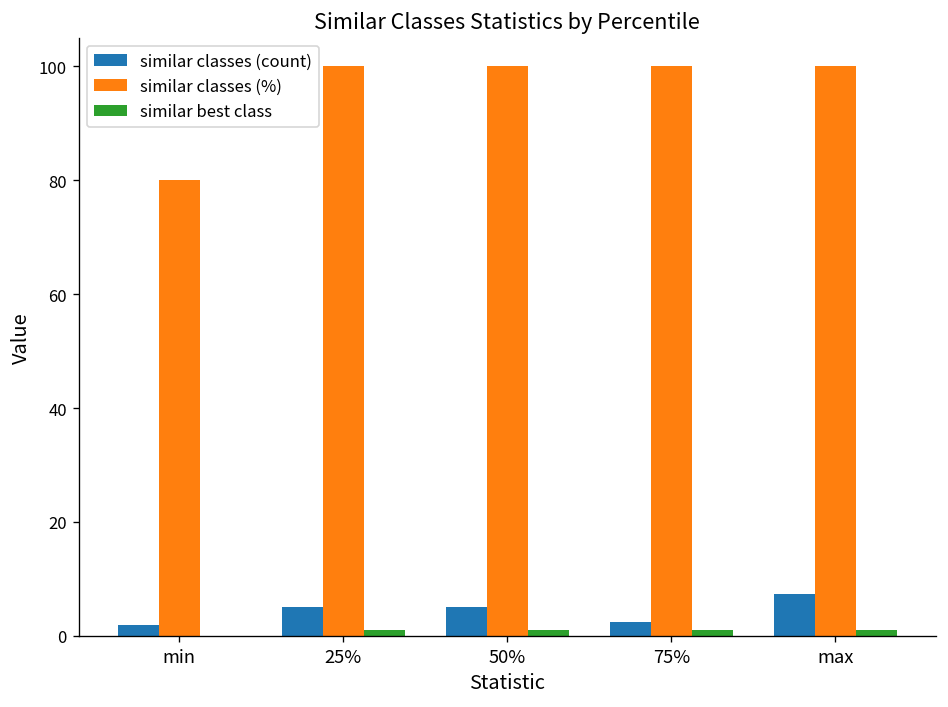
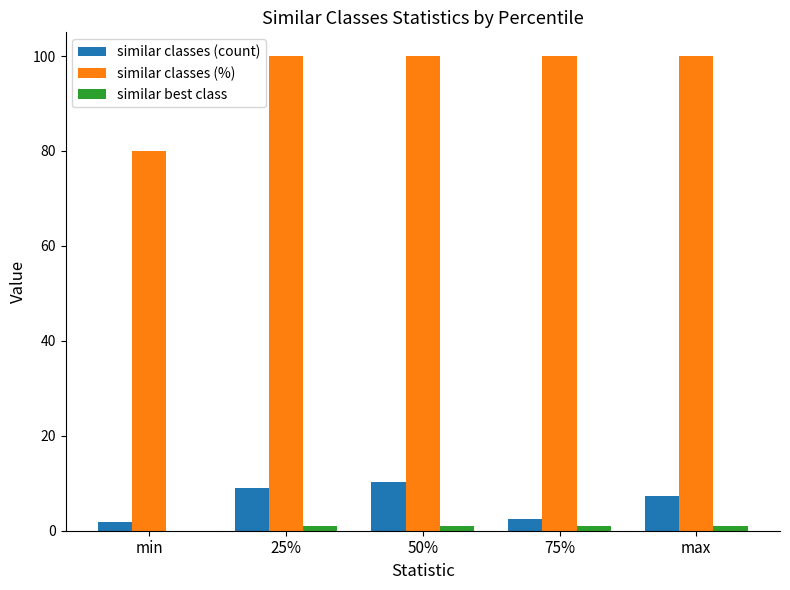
similar classes (count), 25%: 5 -> 9
similar classes (count), 50%: 5 -> 10
